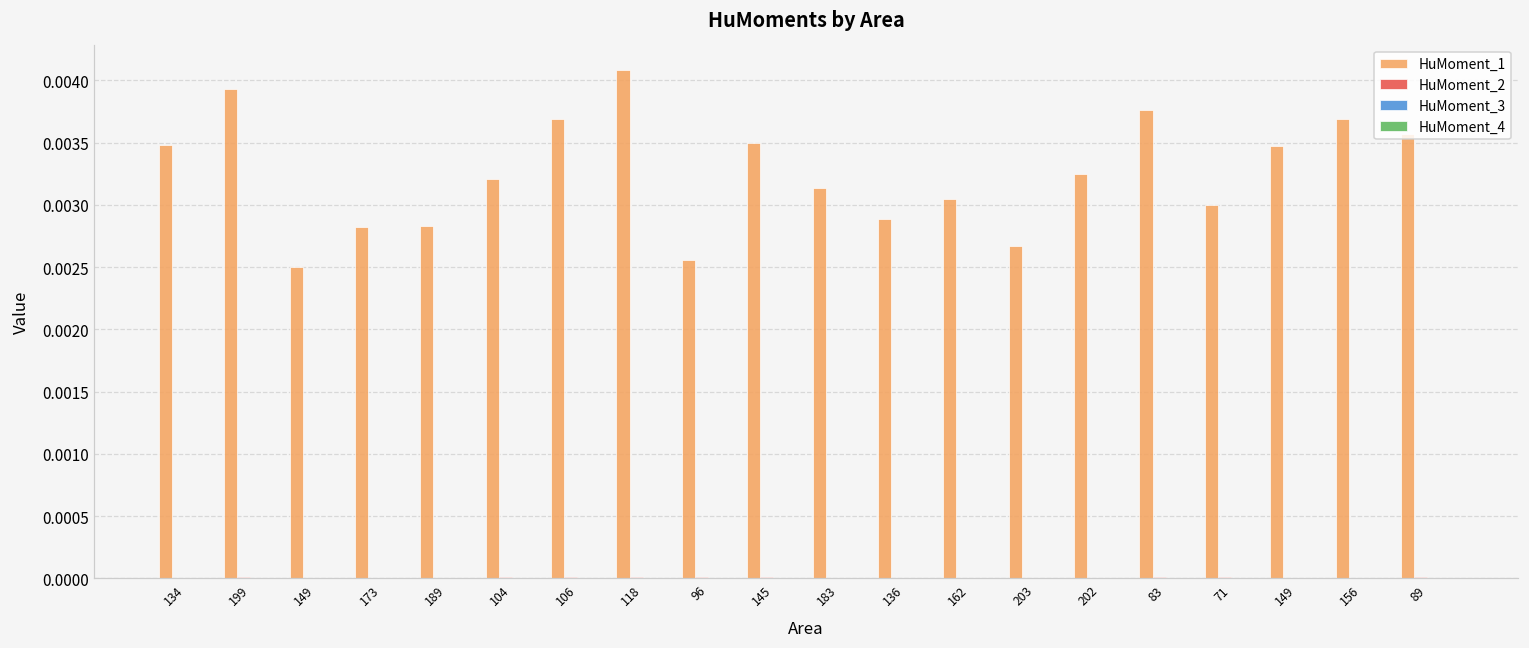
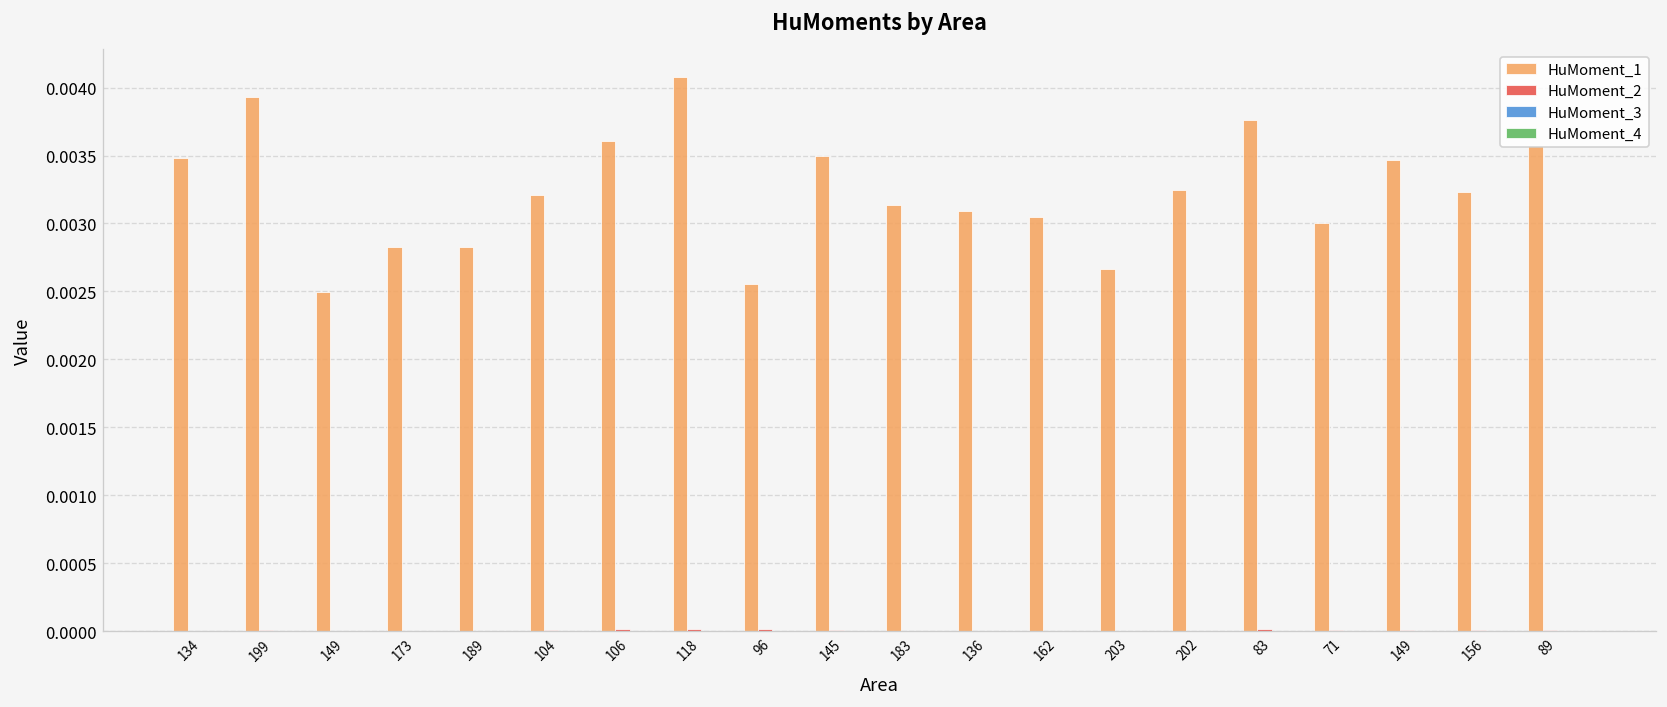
HuMoment_1, 106: 0.00369 -> 0.00360
HuMoment_1, 136: 0.00289 -> 0.00309
HuMoment_1, 156: 0.00369 -> 0.00323
